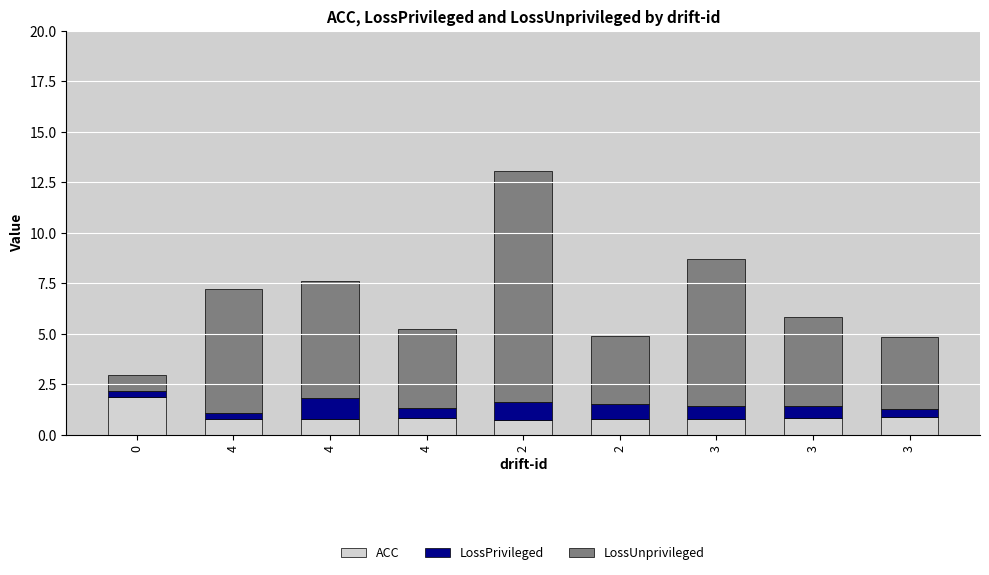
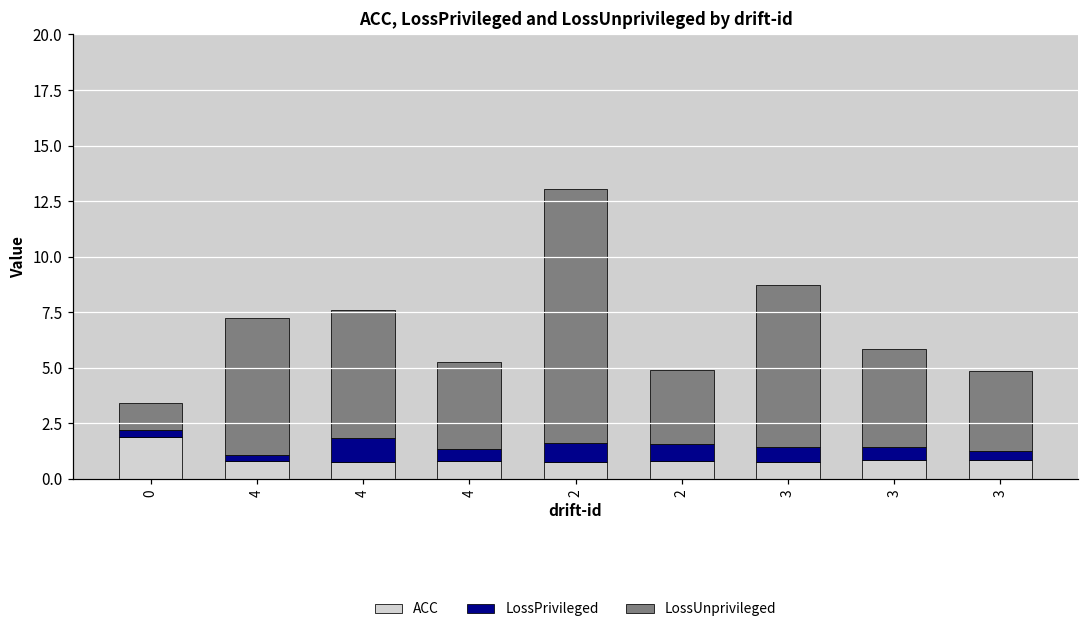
LossUnprivileged, 0: 0.8 -> 1.2
